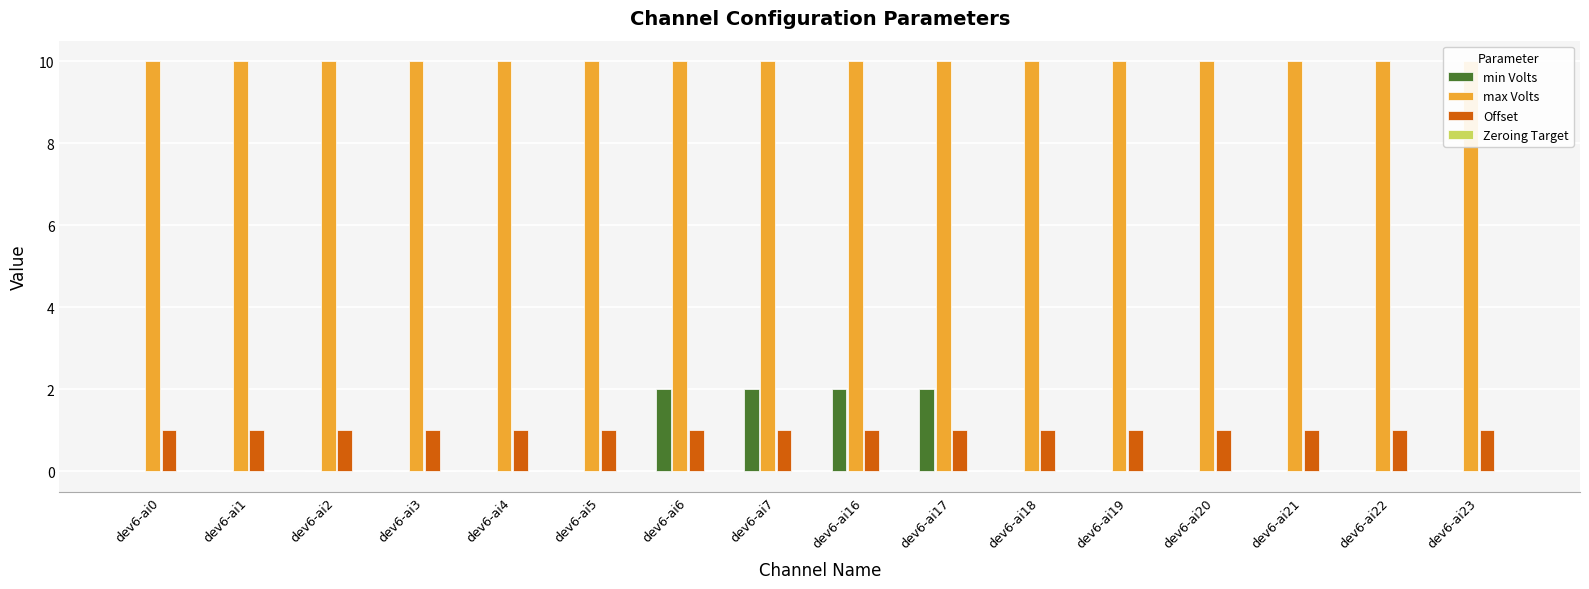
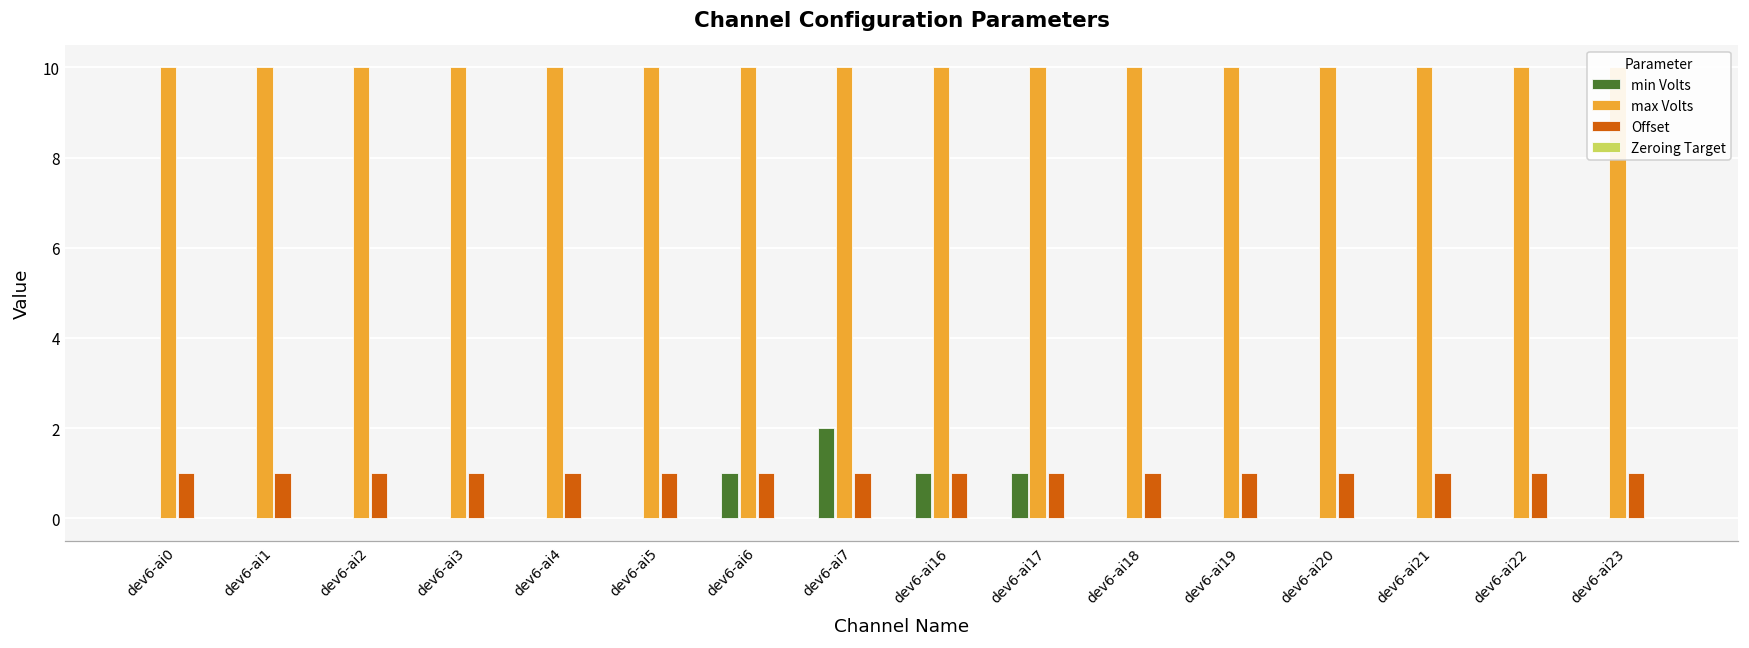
min Volts, dev6-ai6: 2 -> 1
min Volts, dev6-ai16: 2 -> 1
min Volts, dev6-ai17: 2 -> 1
